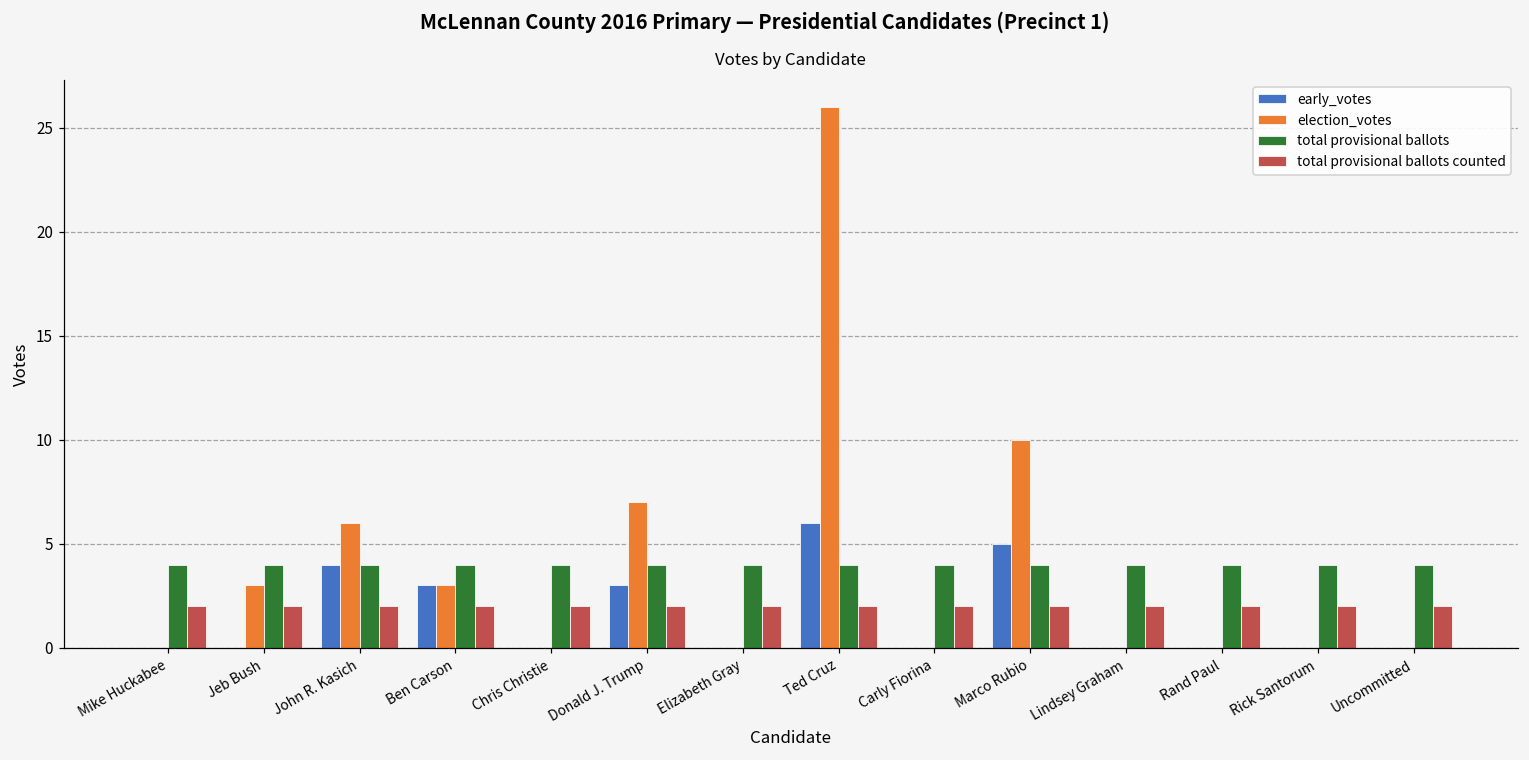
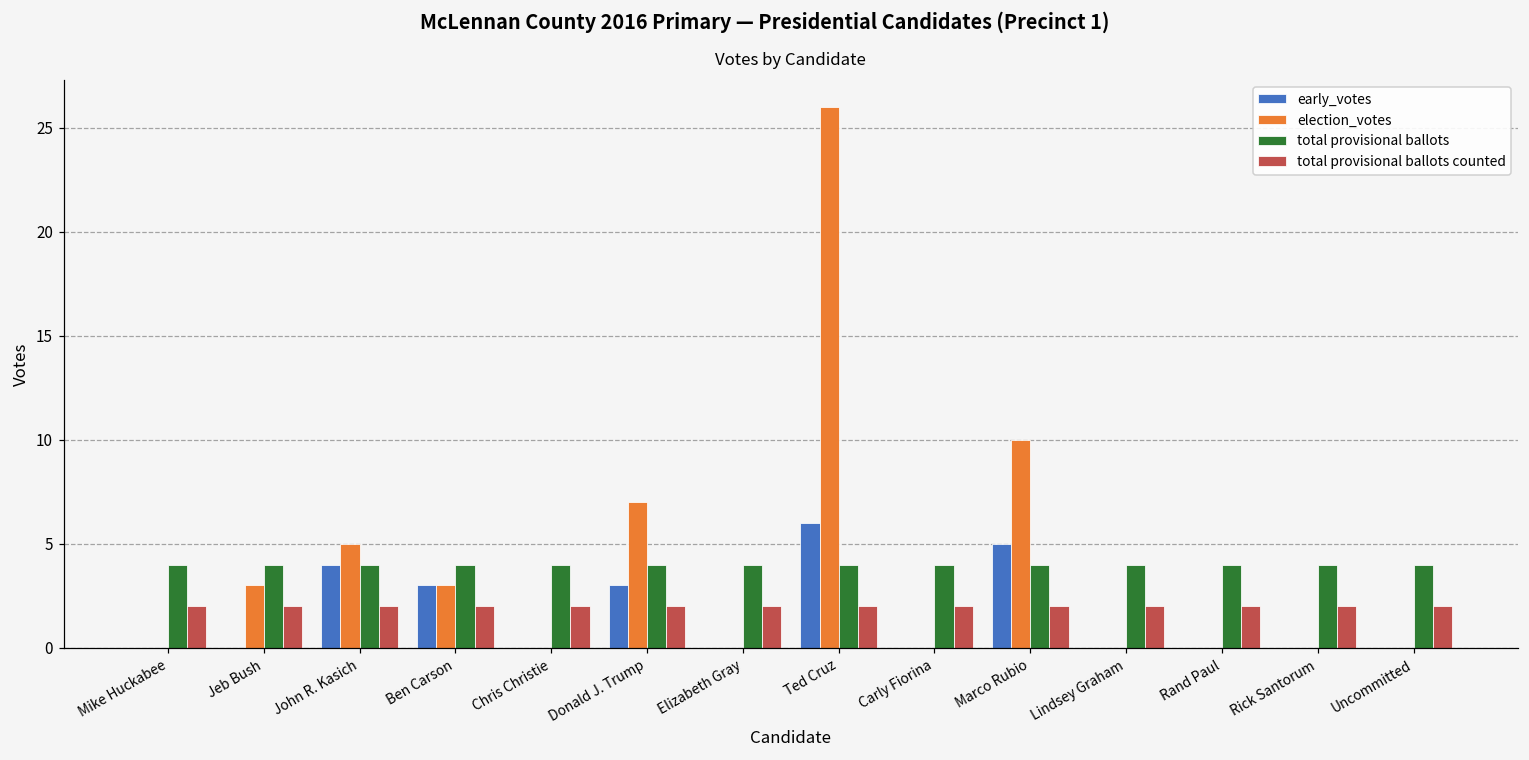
election_votes, John R. Kasich: 6 -> 5
